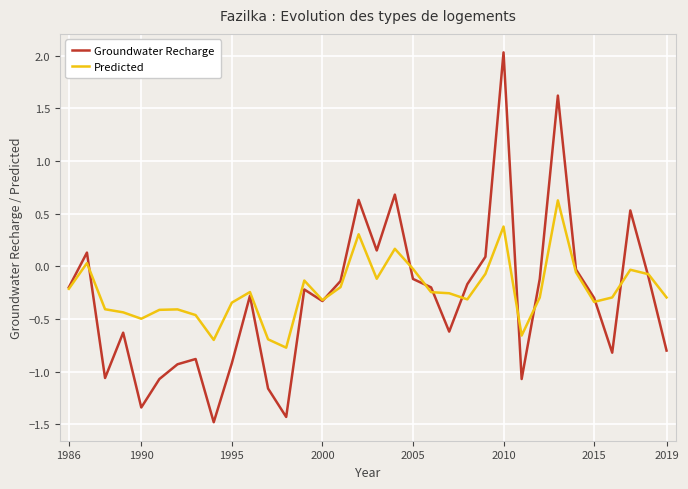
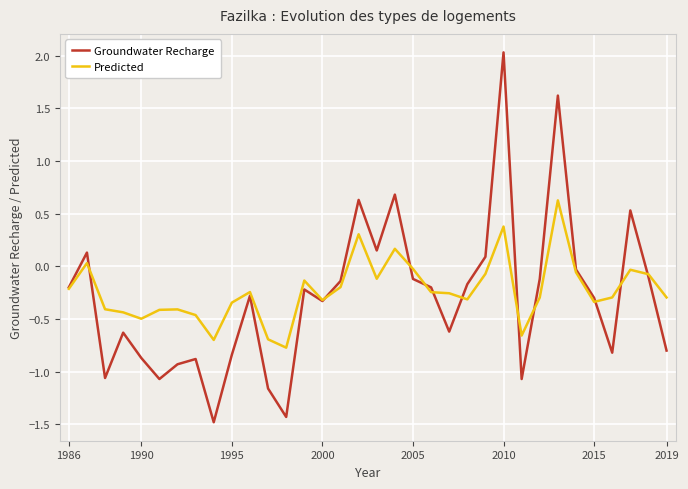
Groundwater Recharge, 1990: -1.34 -> -0.87
Groundwater Recharge, 1995: -0.92 -> -0.84
